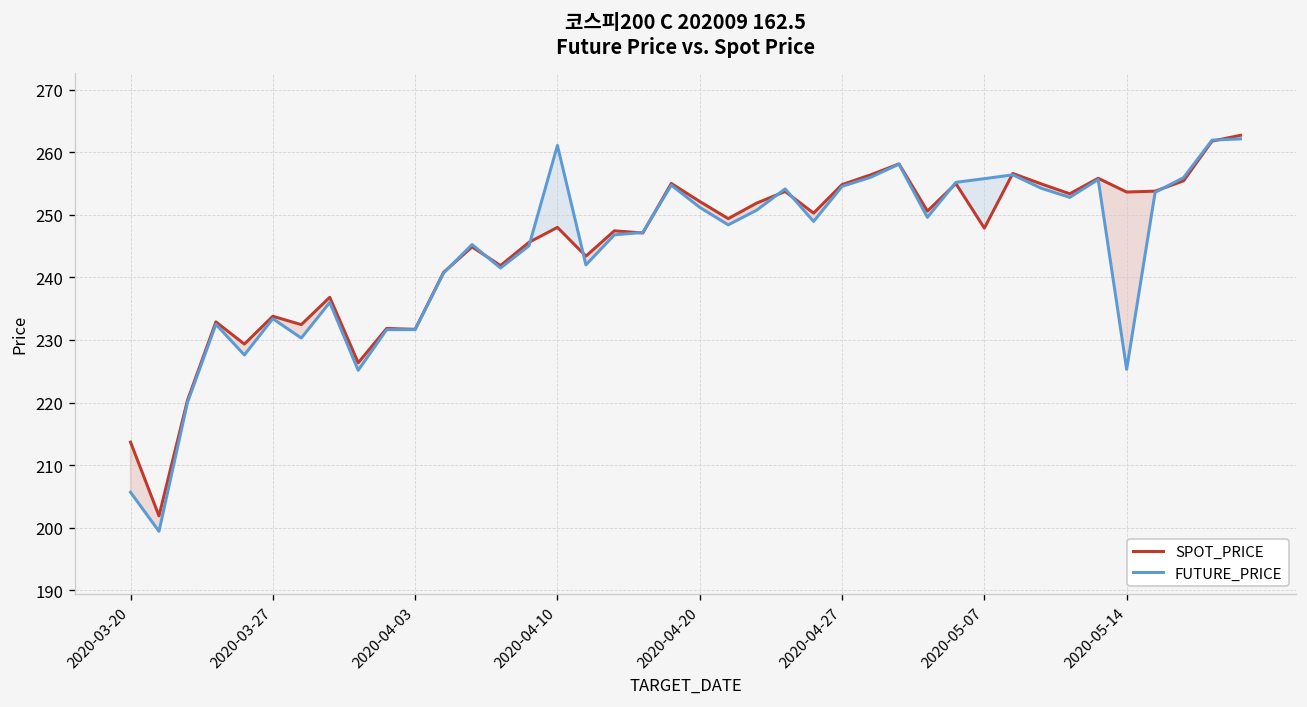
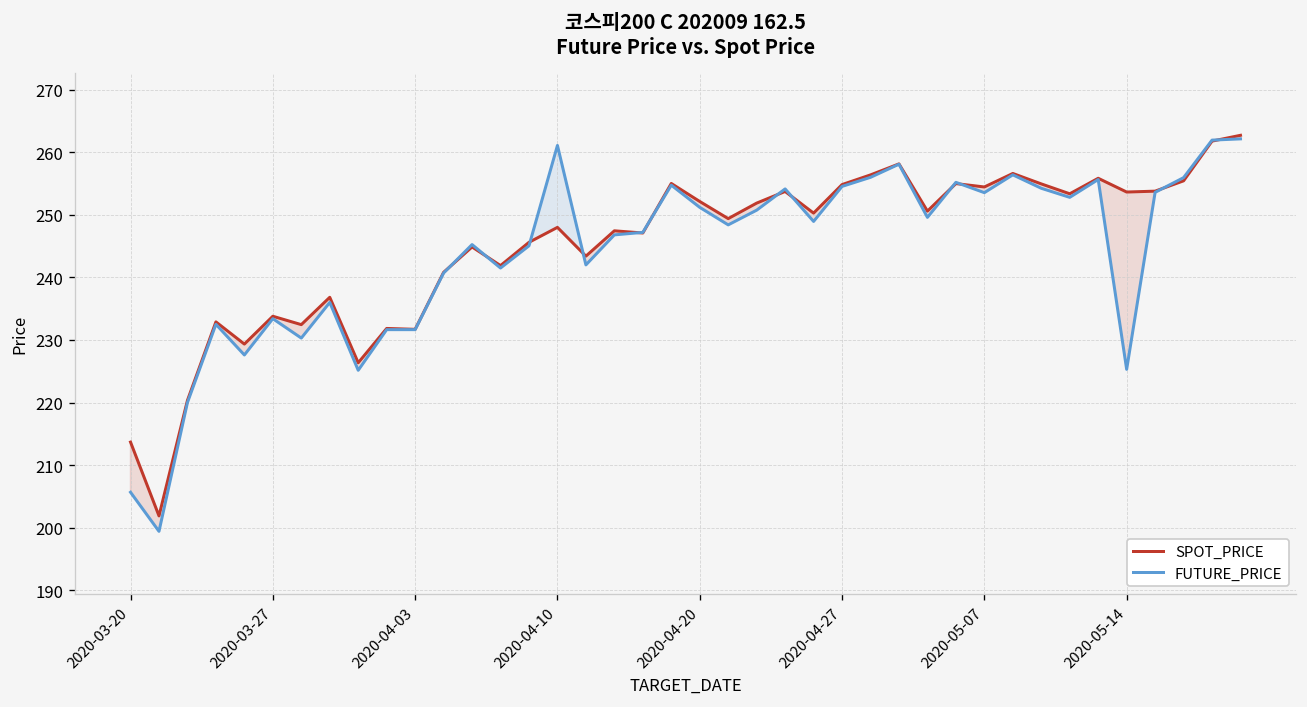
SPOT_PRICE, 2020-05-07: 248 -> 254
FUTURE_PRICE, 2020-05-07: 256 -> 254
